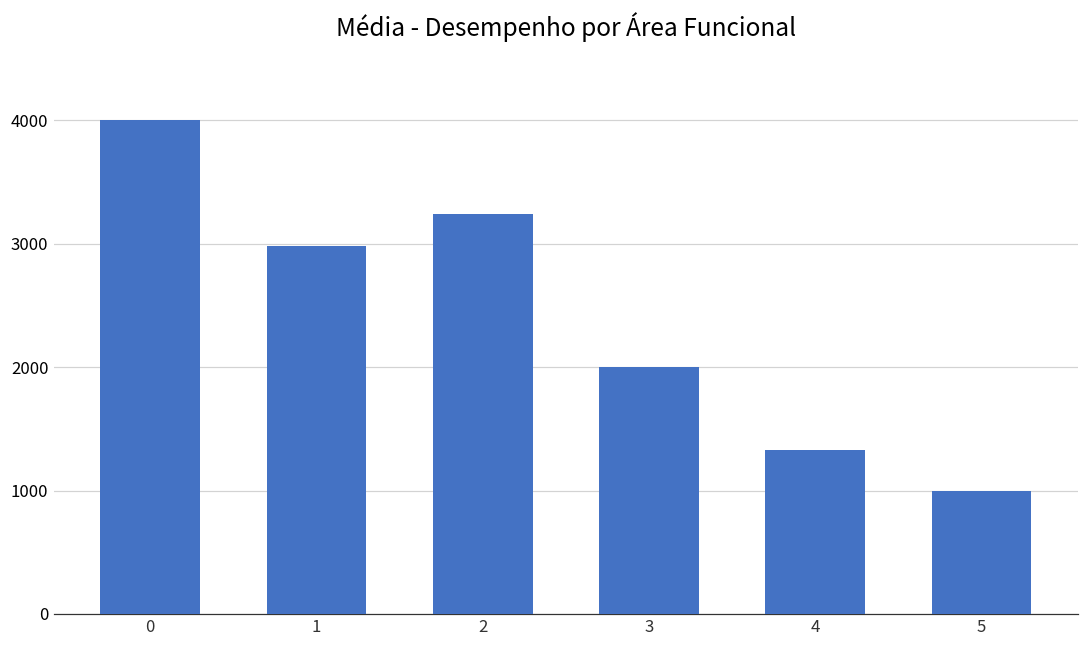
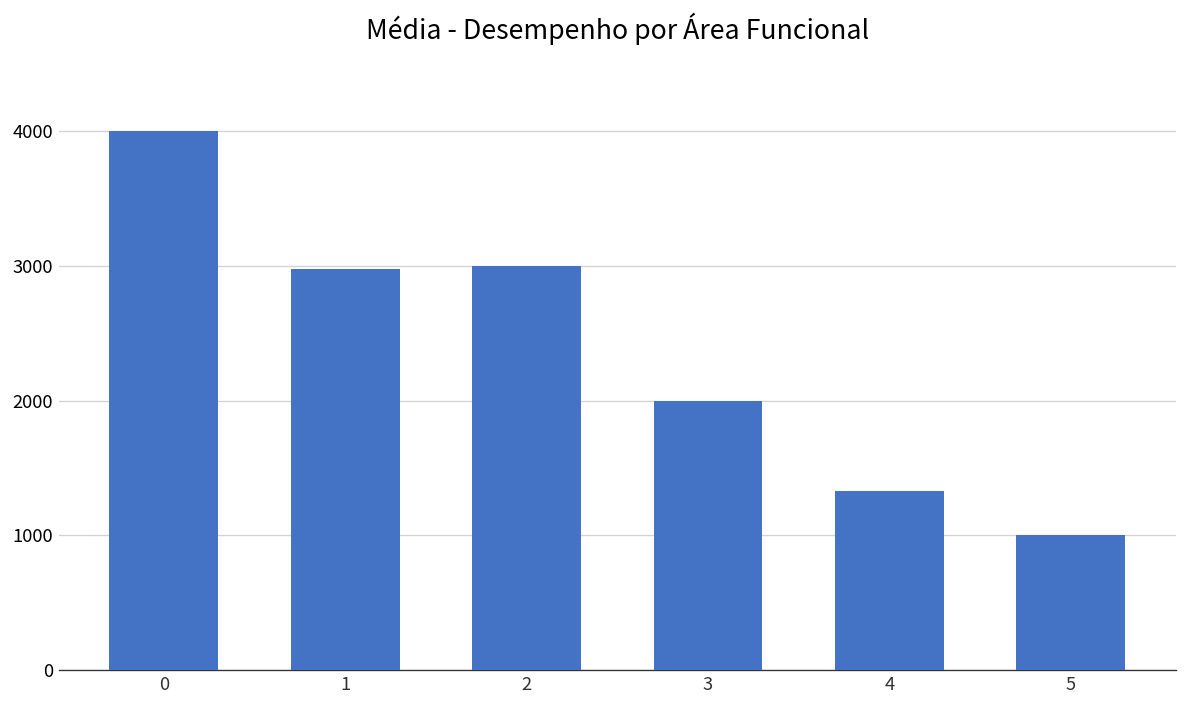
2: 3240 -> 3000
